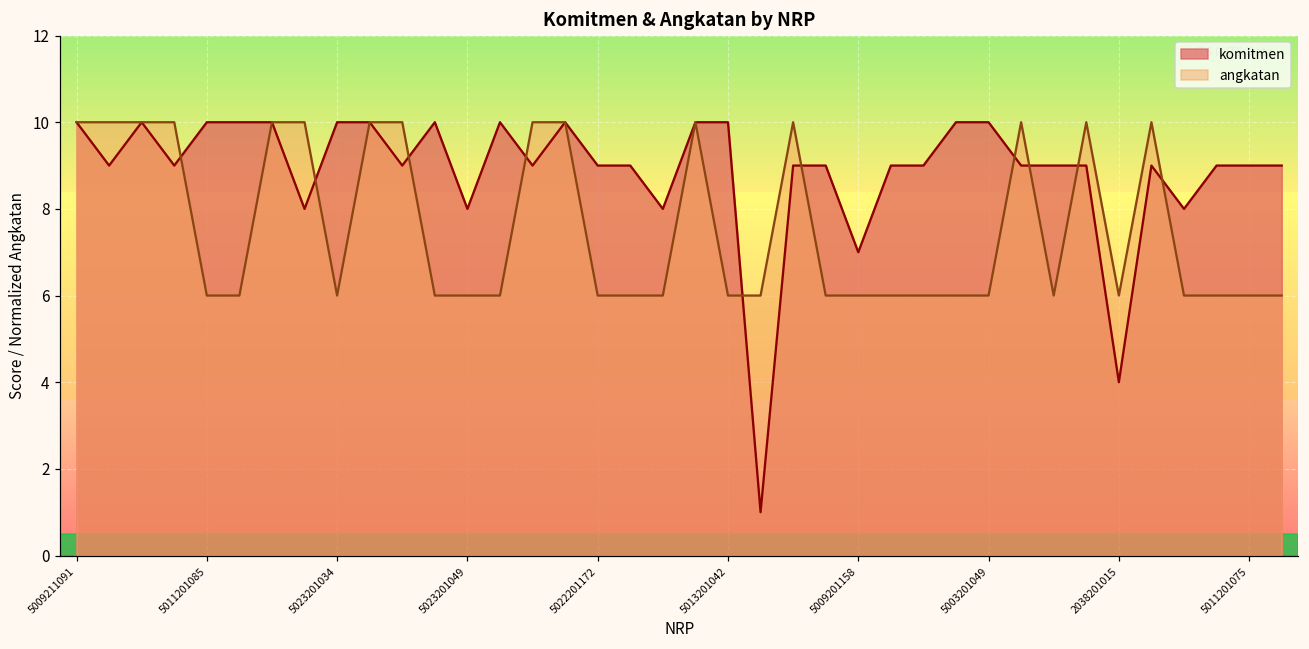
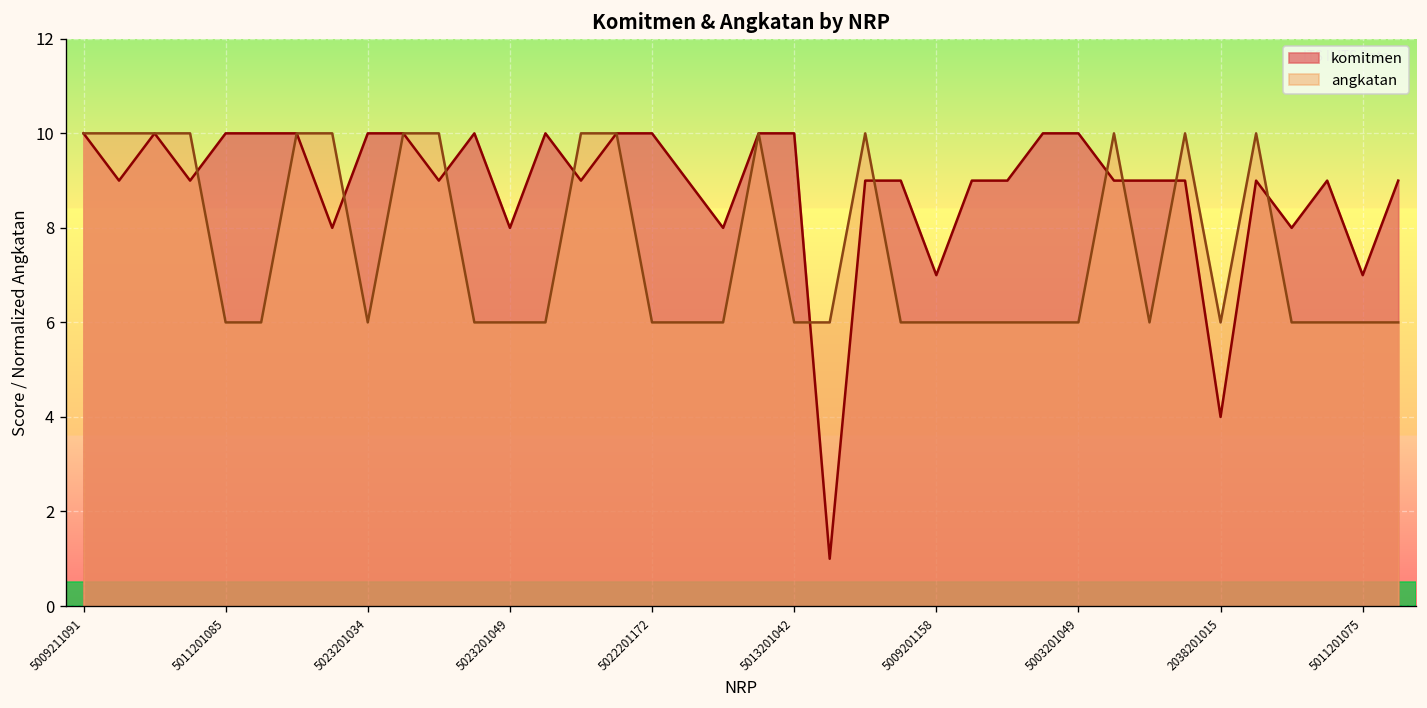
komitmen, 5022201172: 9 -> 10
komitmen, 5011201075: 9 -> 7
